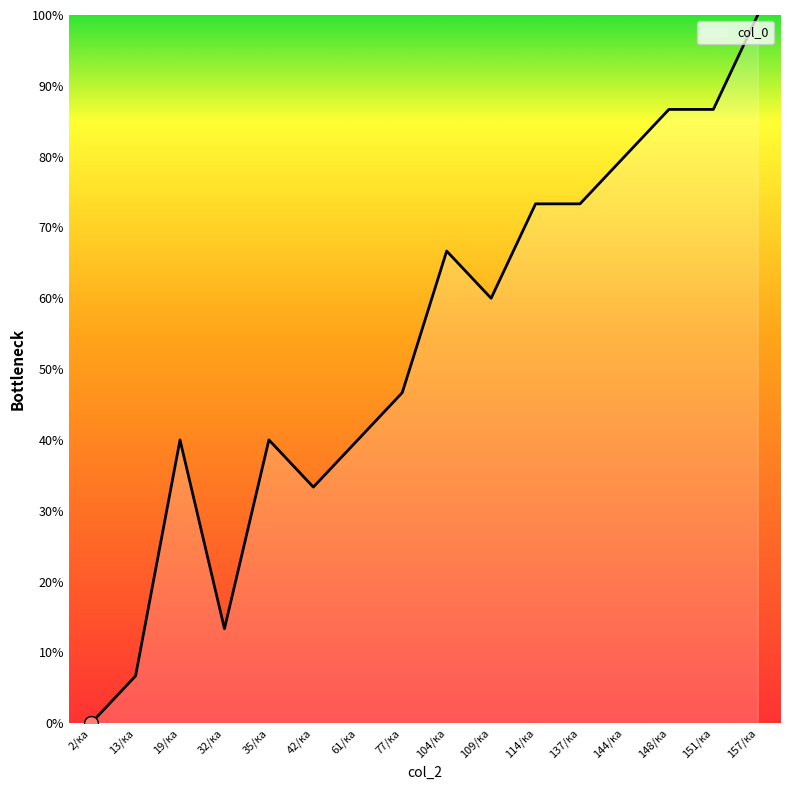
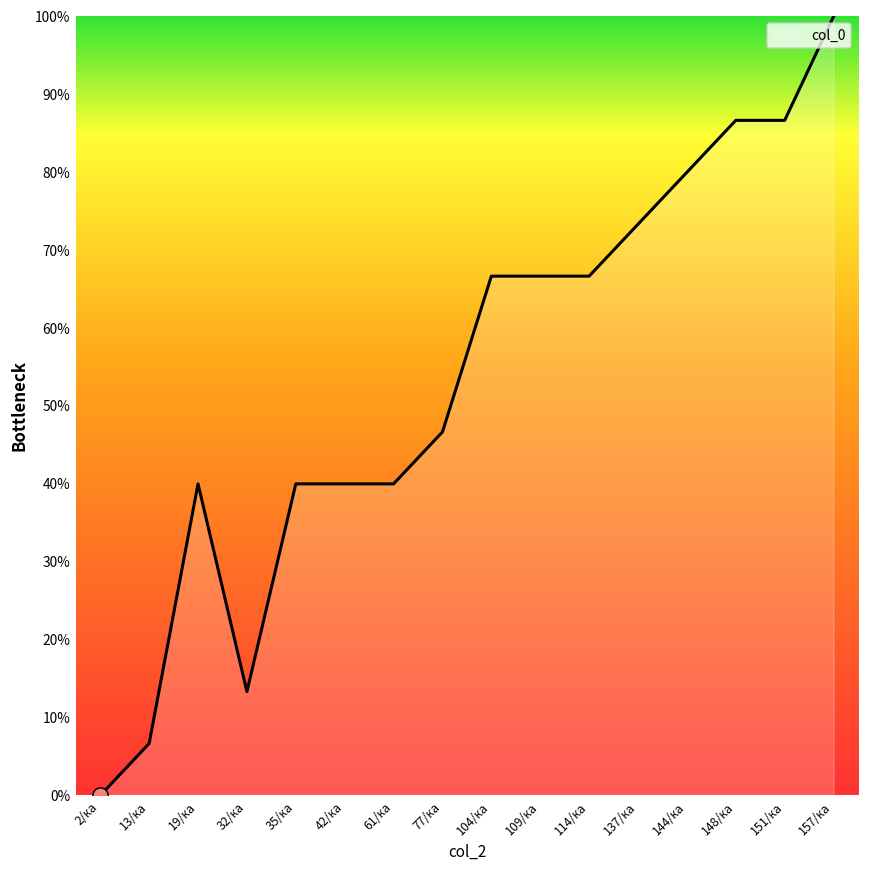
col_0, 42/ка: 33% -> 40%
col_0, 109/ка: 60% -> 67%
col_0, 114/ка: 73% -> 67%
